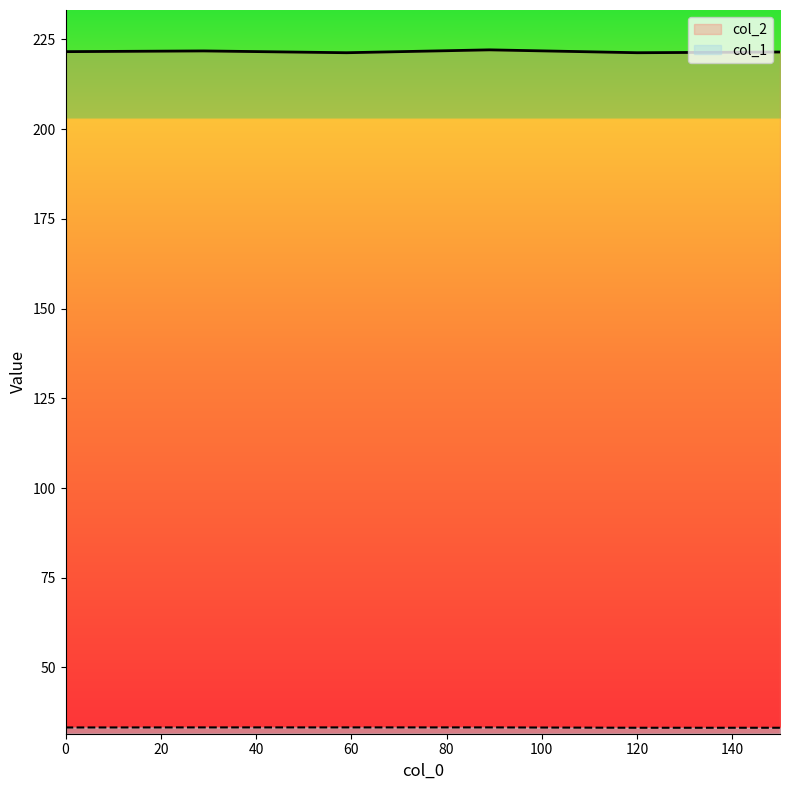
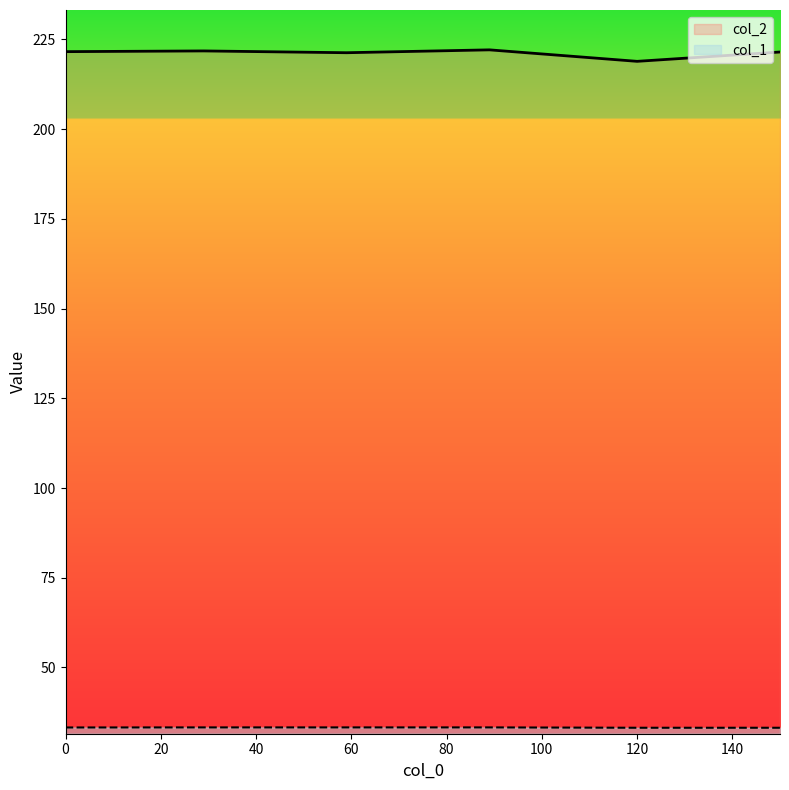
col_2, 120: 221 -> 219
